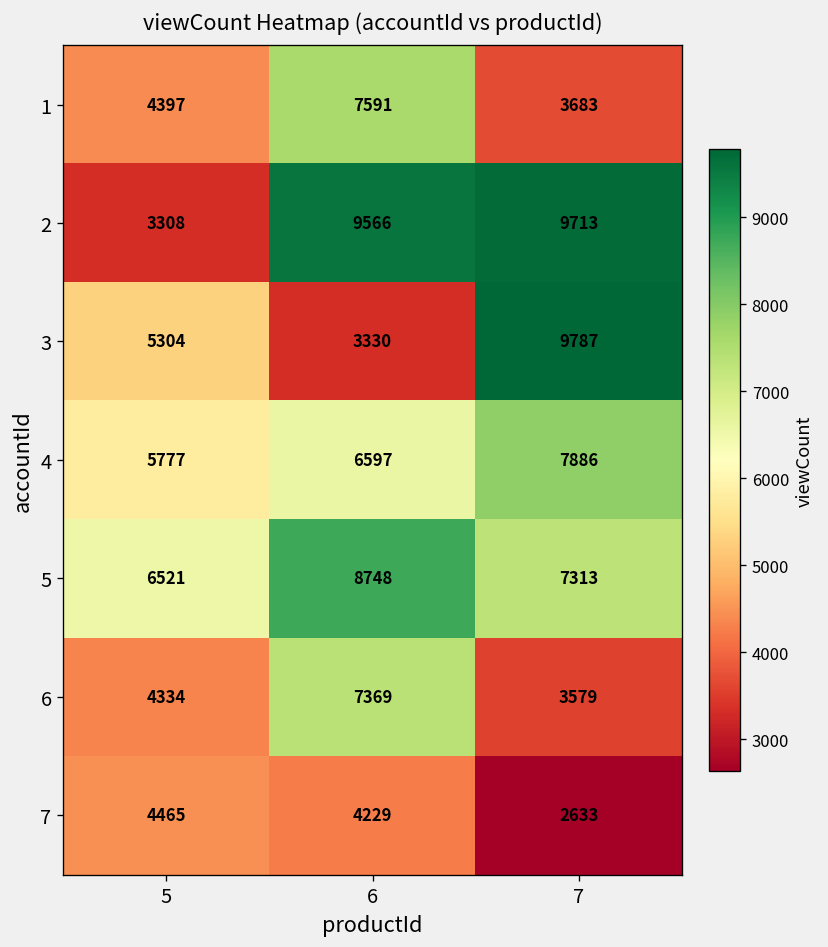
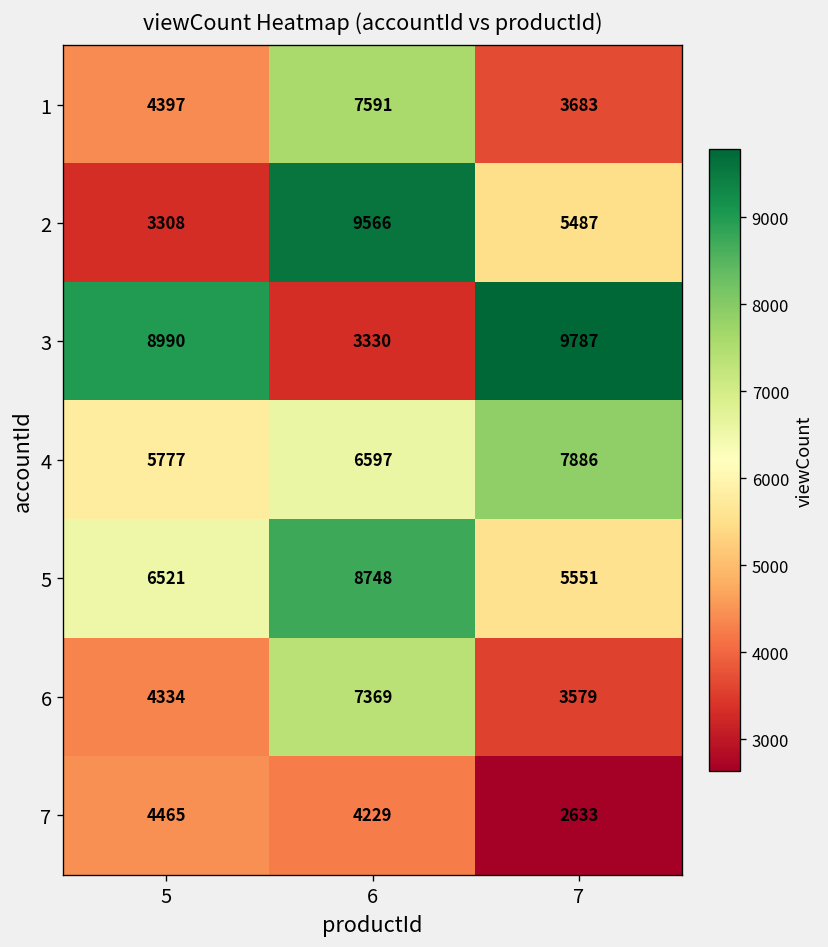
2, 7: 9713 -> 5487
3, 5: 5304 -> 8990
5, 7: 7313 -> 5551
